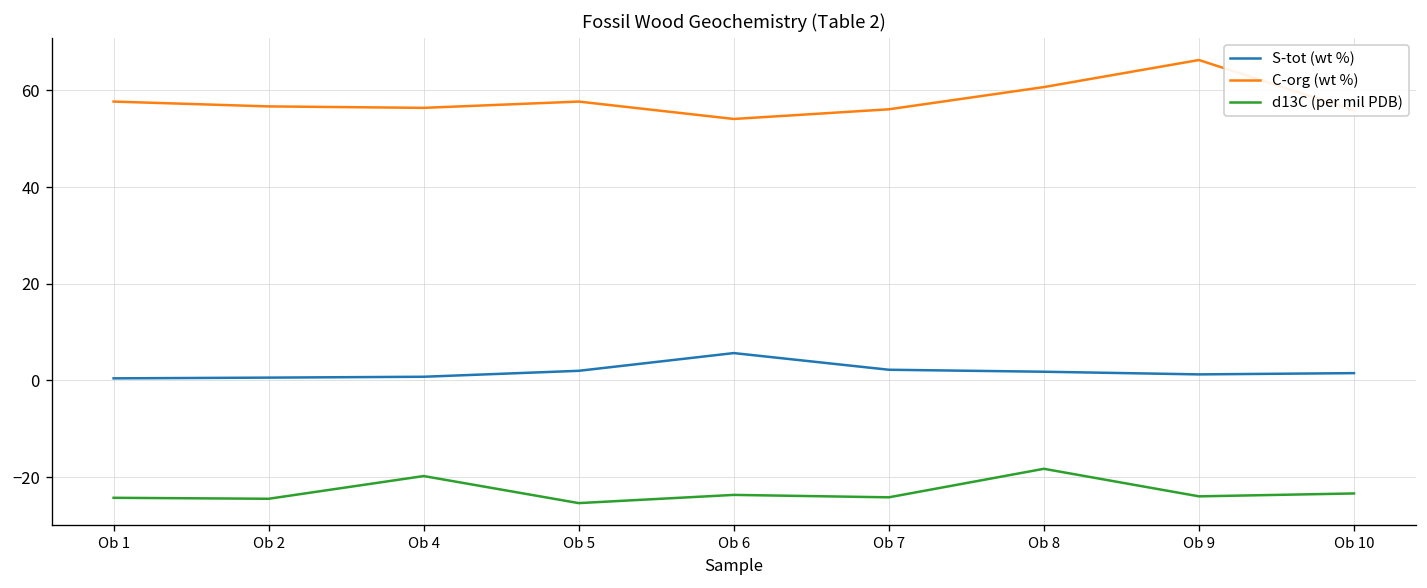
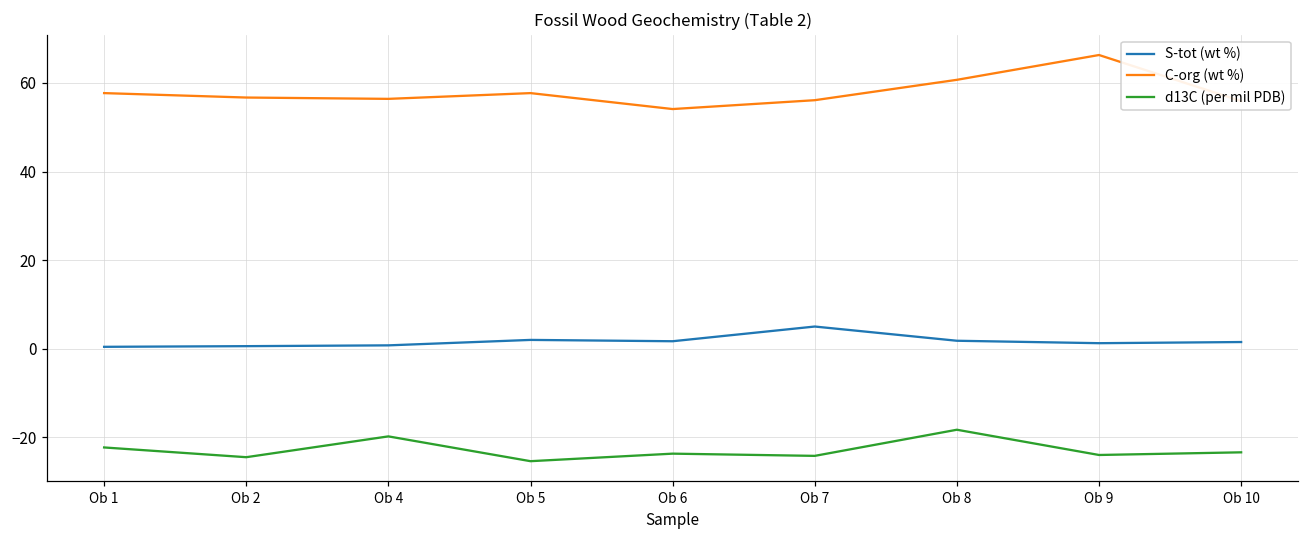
d13C (per mil PDB), Ob 1: -24 -> -22
S-tot (wt %), Ob 6: 6 -> 2
S-tot (wt %), Ob 7: 2 -> 5
